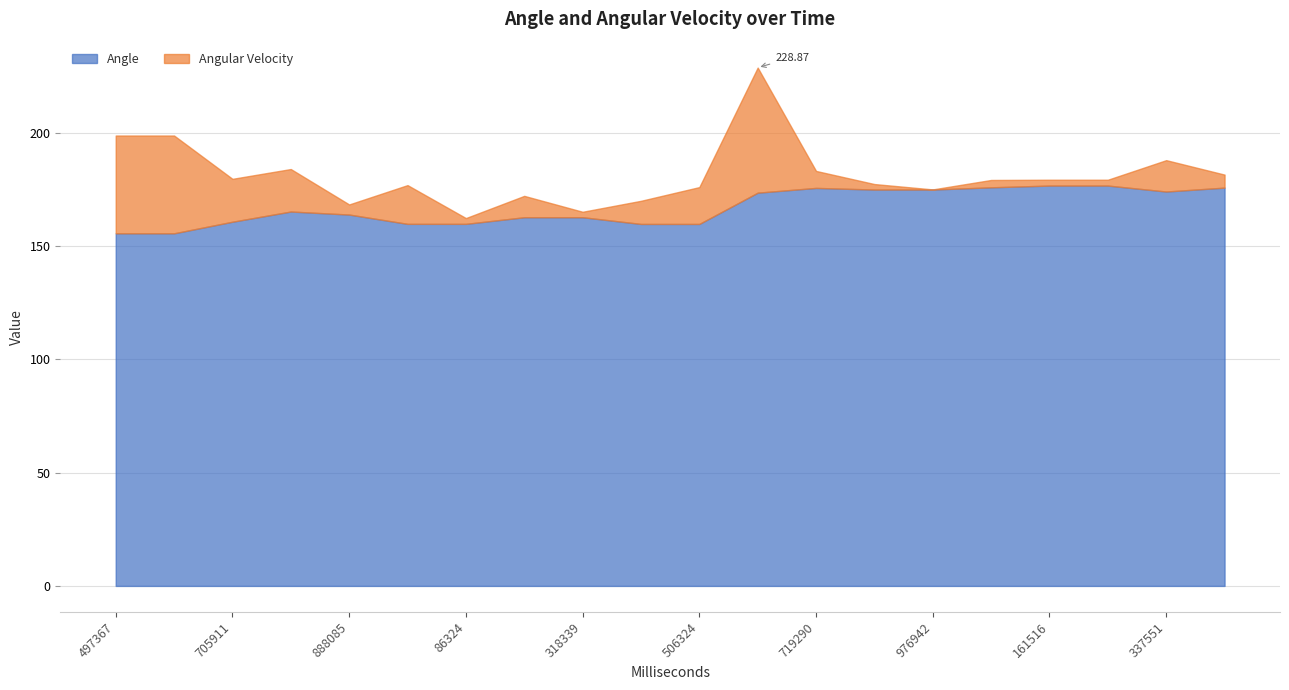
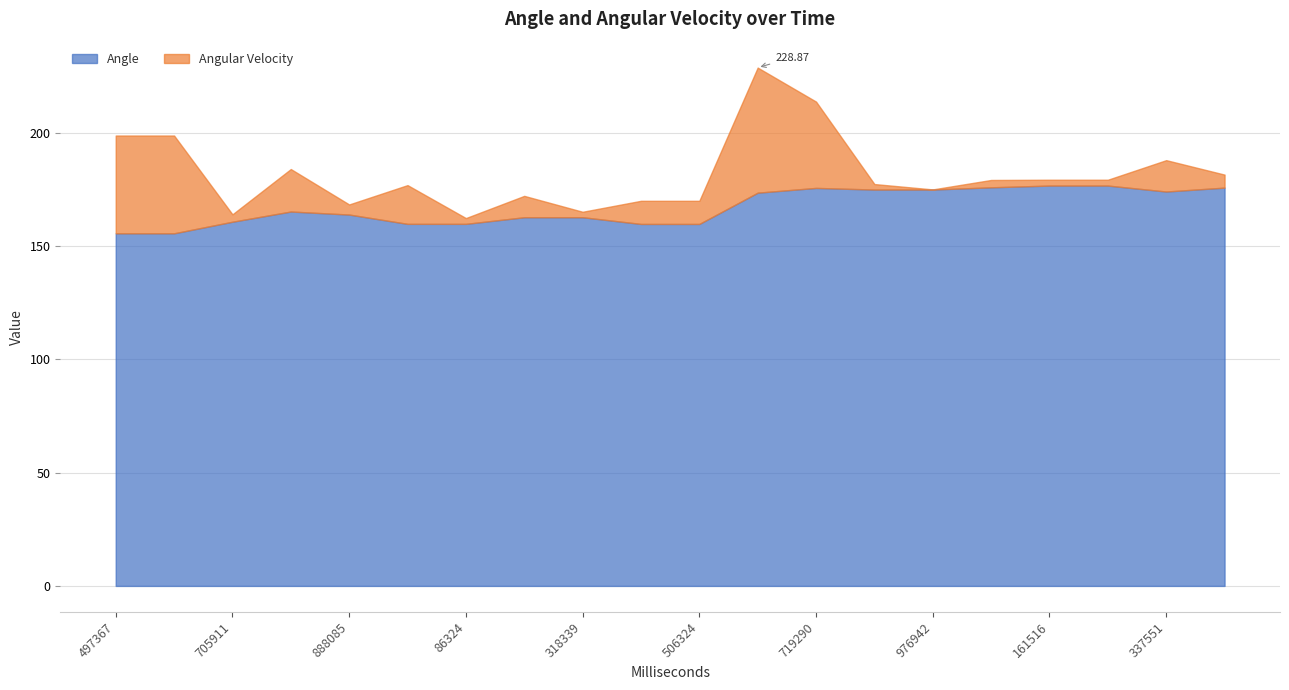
Angular Velocity, 705911: 19 -> 3
Angular Velocity, 506324: 16 -> 10
Angular Velocity, 719290: 7 -> 38
